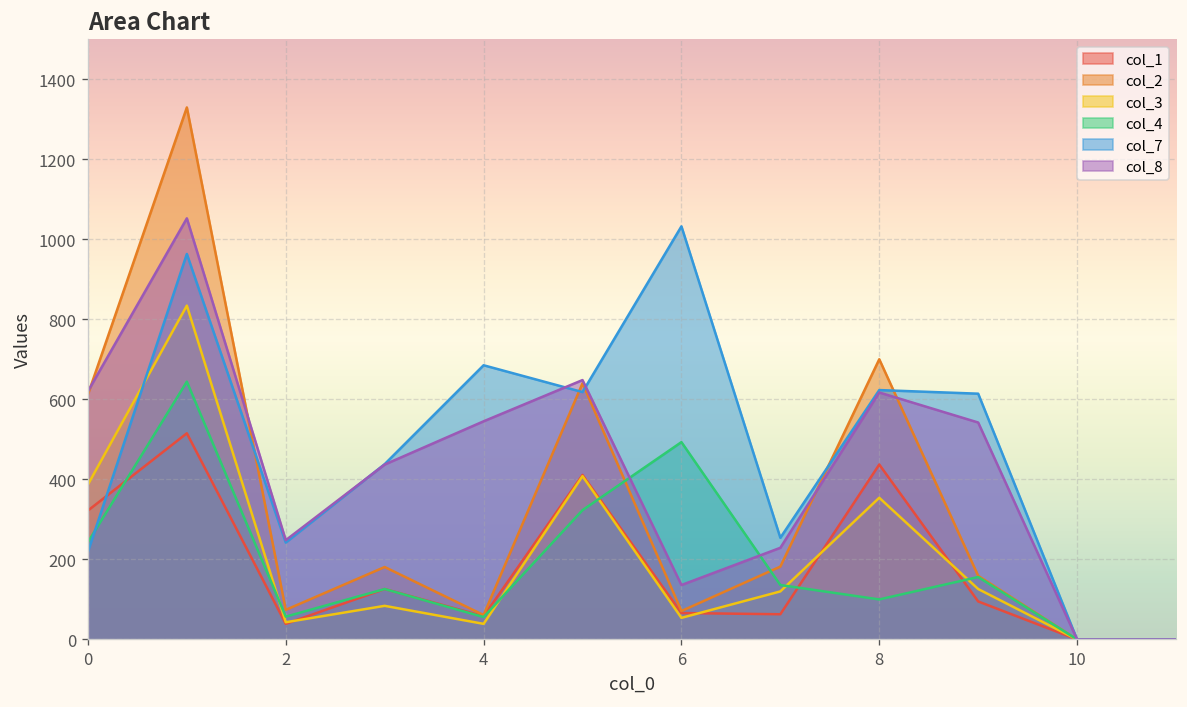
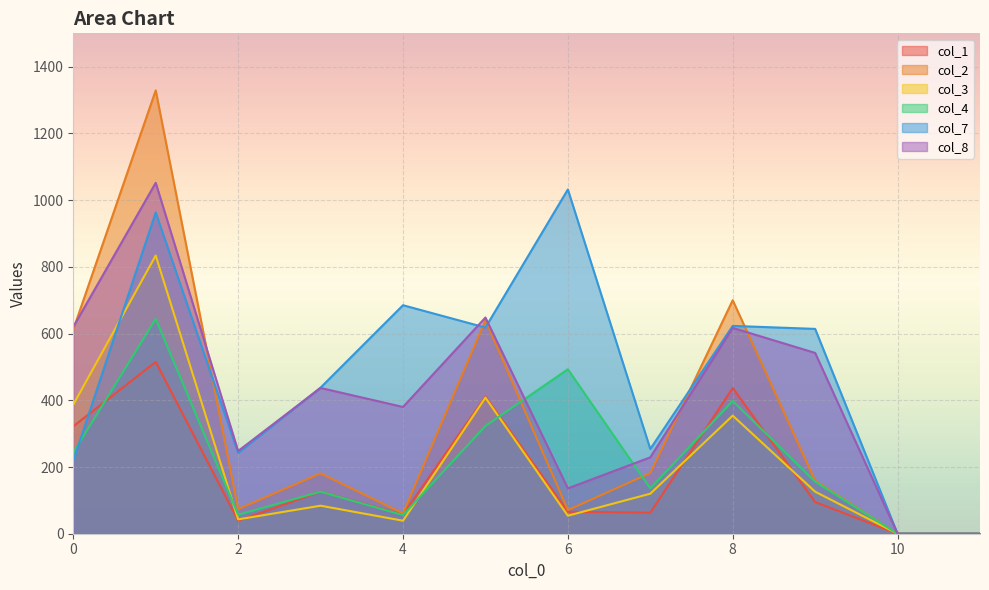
col_8, 4: 550 -> 380
col_4, 8: 100 -> 400
